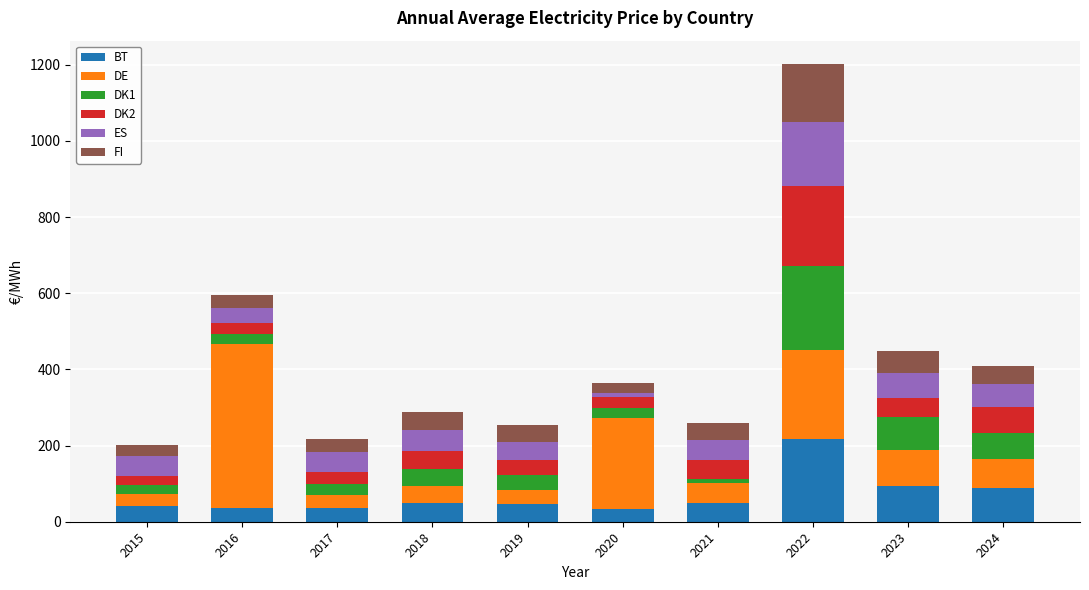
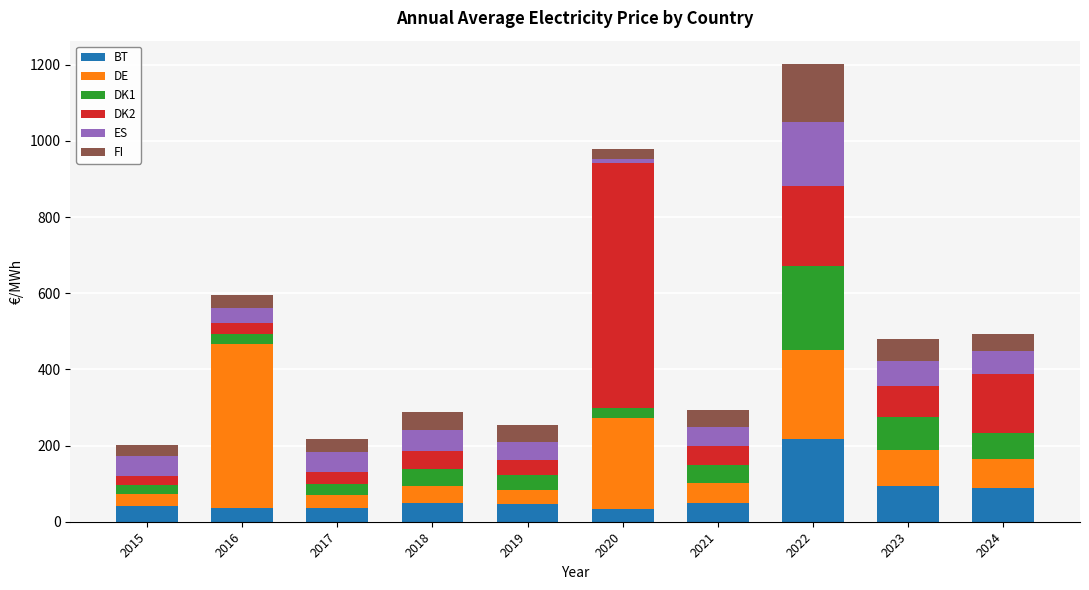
DK2, 2020: 30 -> 640
DK1, 2021: 10 -> 50
DK2, 2023: 50 -> 80
DK2, 2024: 70 -> 150
